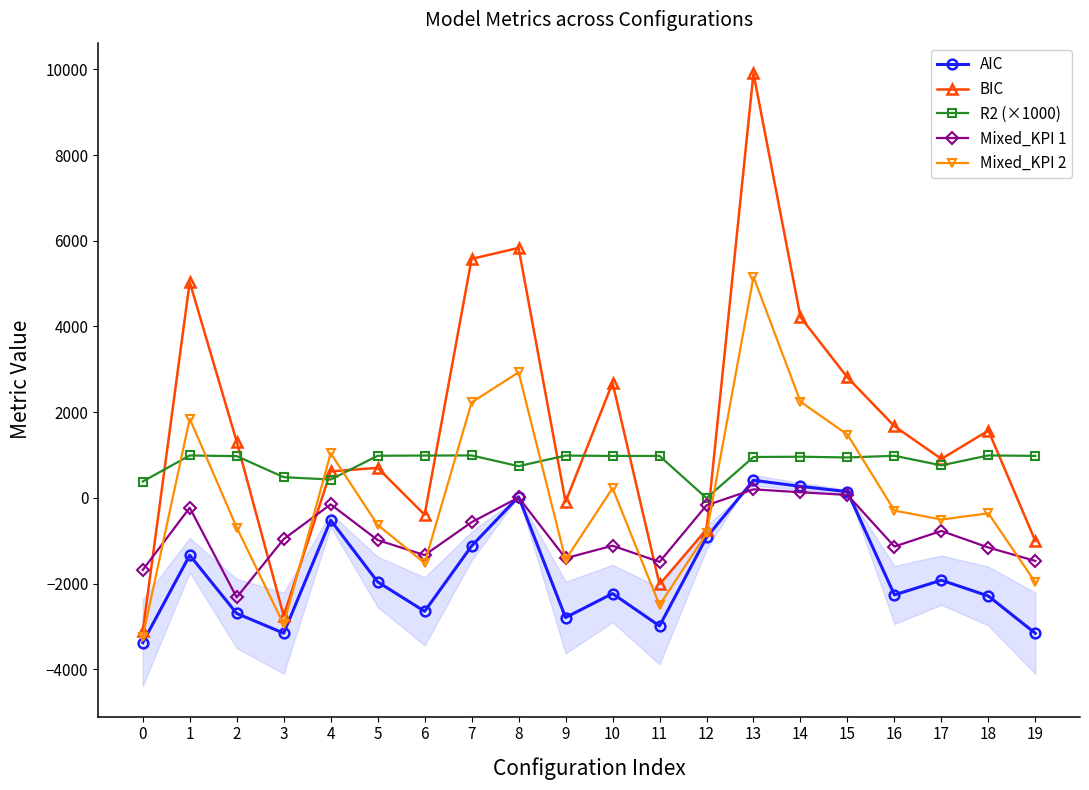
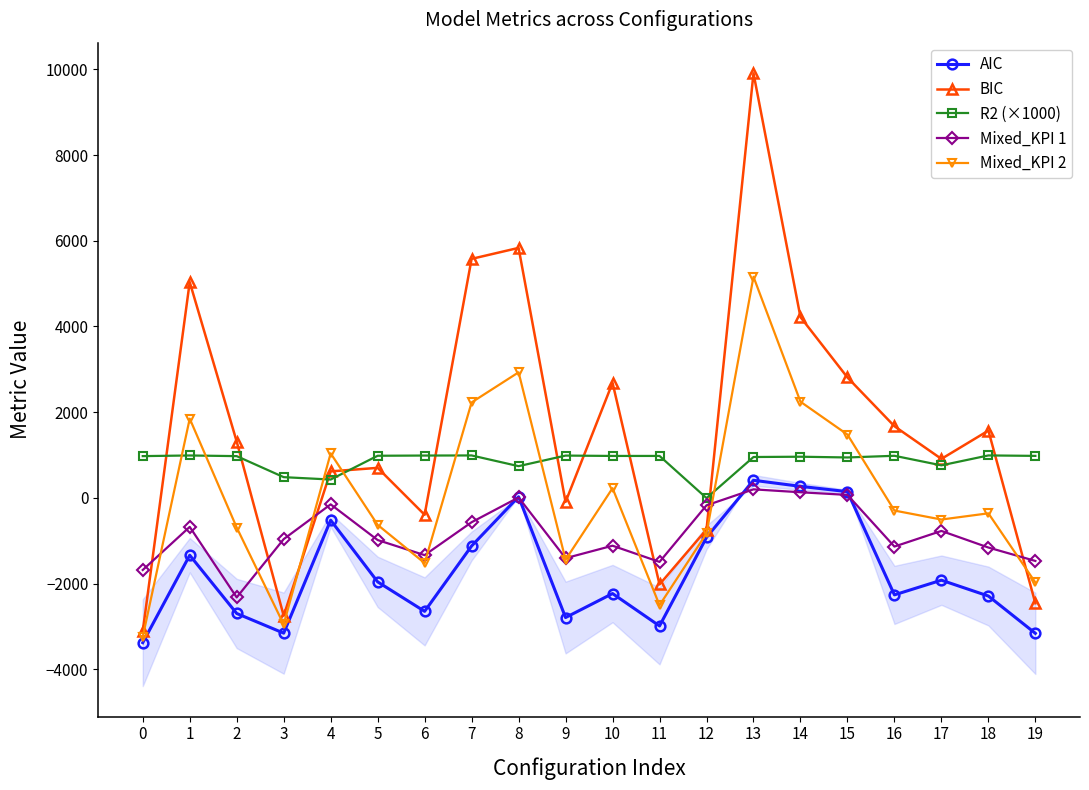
R2 (×1000), 0: 400 -> 1000
Mixed_KPI 1, 1: -200 -> -700
BIC, 19: -1000 -> -2500
